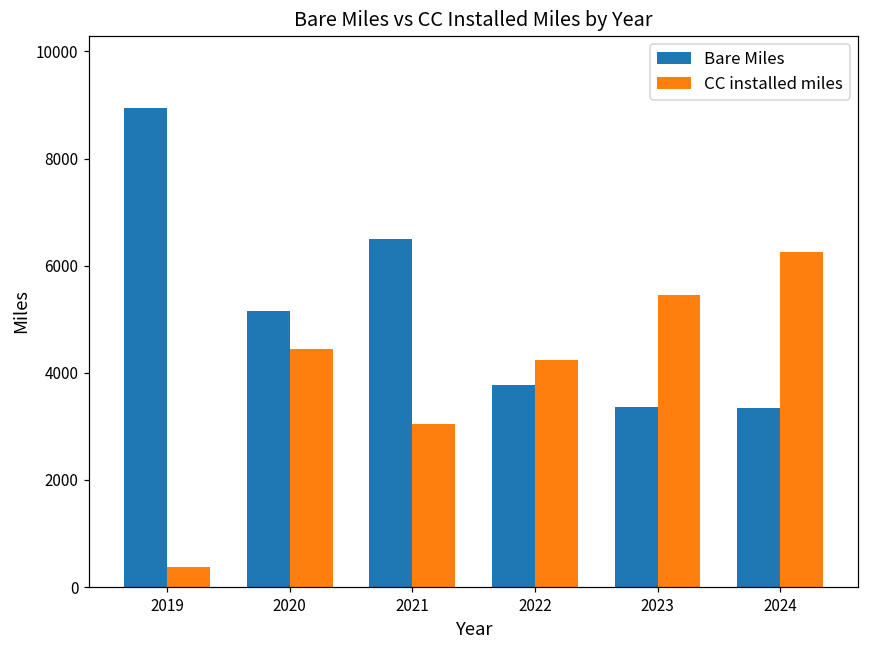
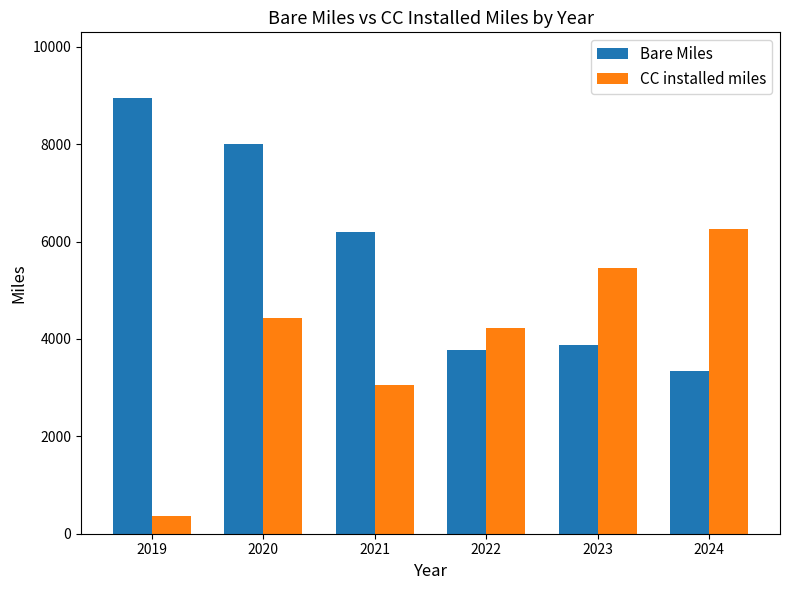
Bare Miles, 2020: 5200 -> 8000
Bare Miles, 2021: 6500 -> 6200
Bare Miles, 2023: 3400 -> 3900
